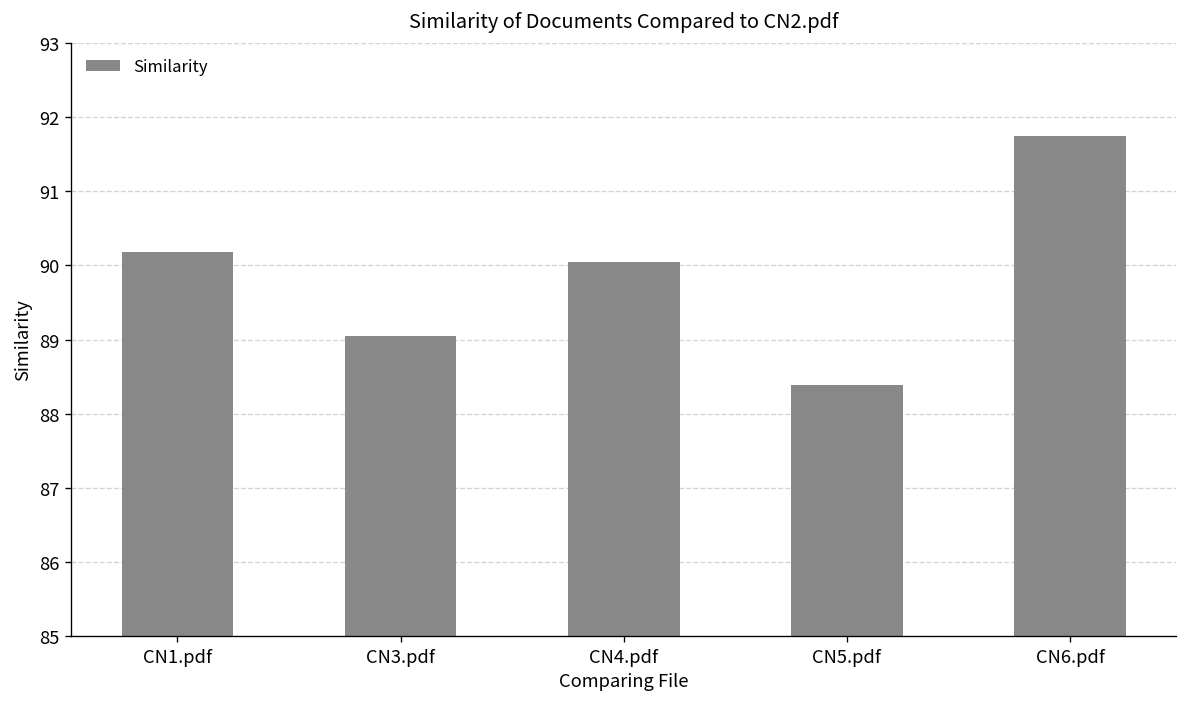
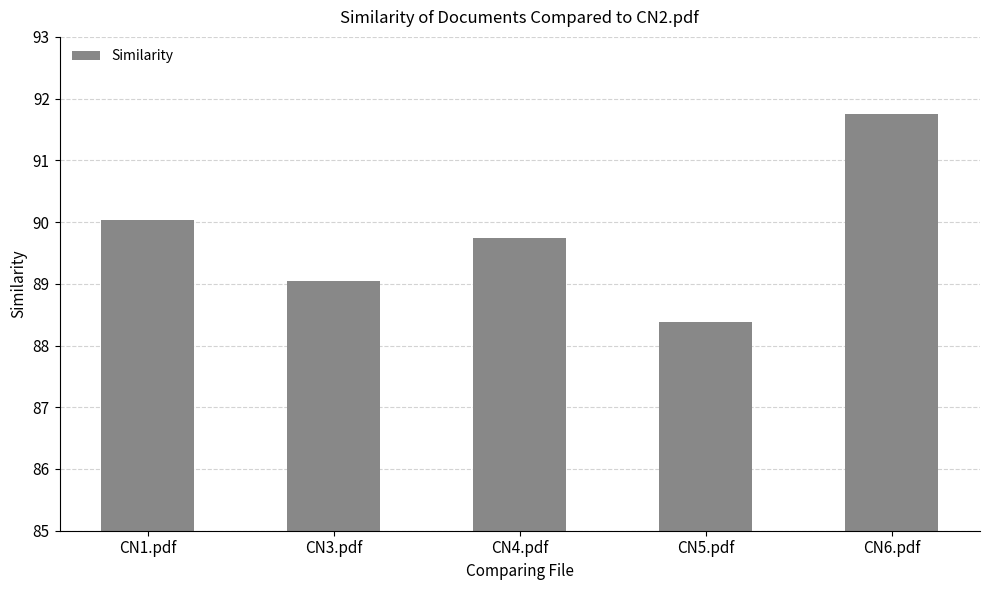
CN1.pdf: 90.2 -> 90.0
CN4.pdf: 90.0 -> 89.7
